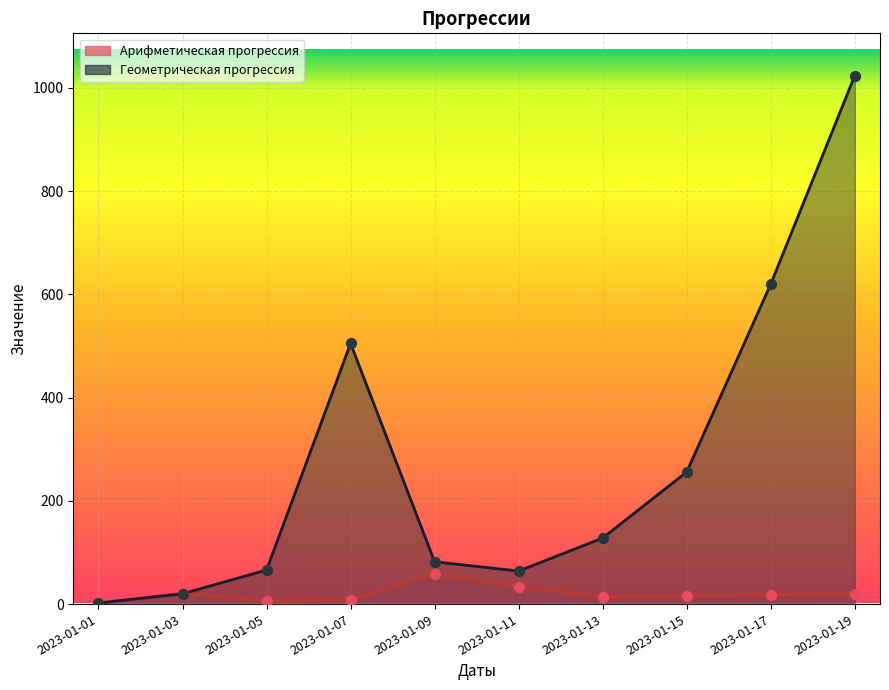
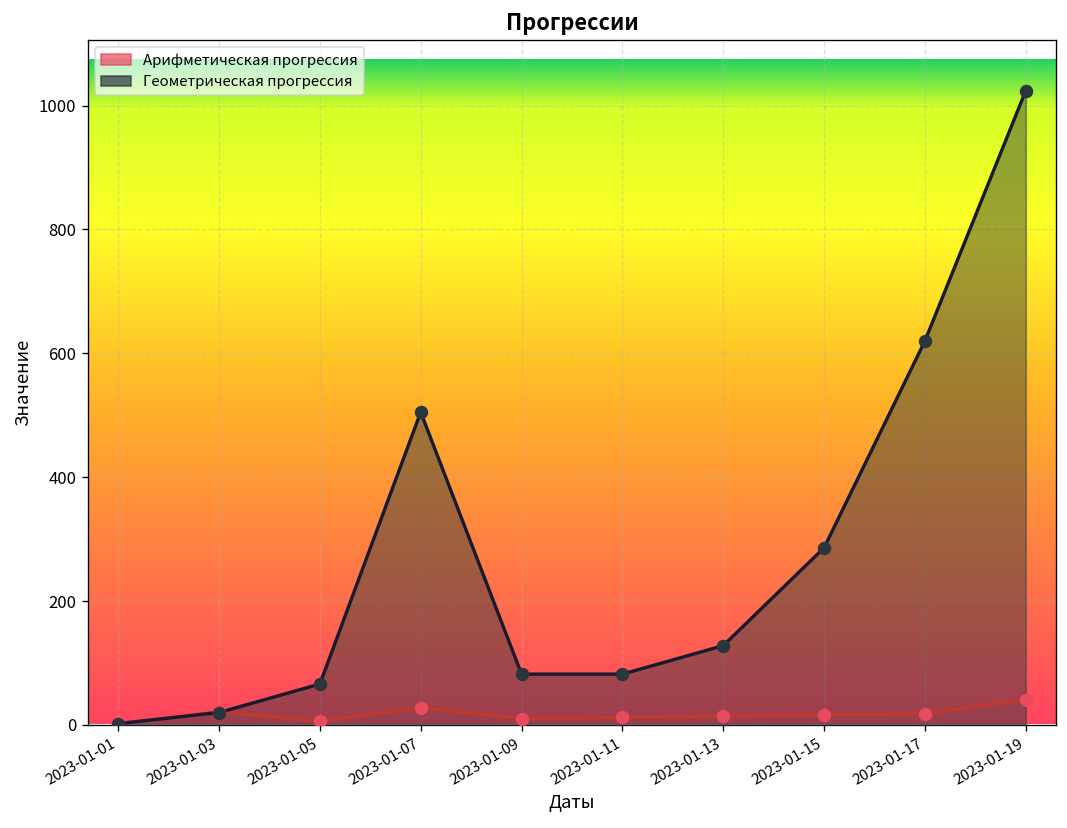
Арифметическая прогрессия, 2023-01-07: 10 -> 30
Арифметическая прогрессия, 2023-01-09: 60 -> 10
Арифметическая прогрессия, 2023-01-11: 30 -> 10
Геометрическая прогрессия, 2023-01-11: 60 -> 80
Геометрическая прогрессия, 2023-01-15: 260 -> 290
Арифметическая прогрессия, 2023-01-19: 20 -> 40
